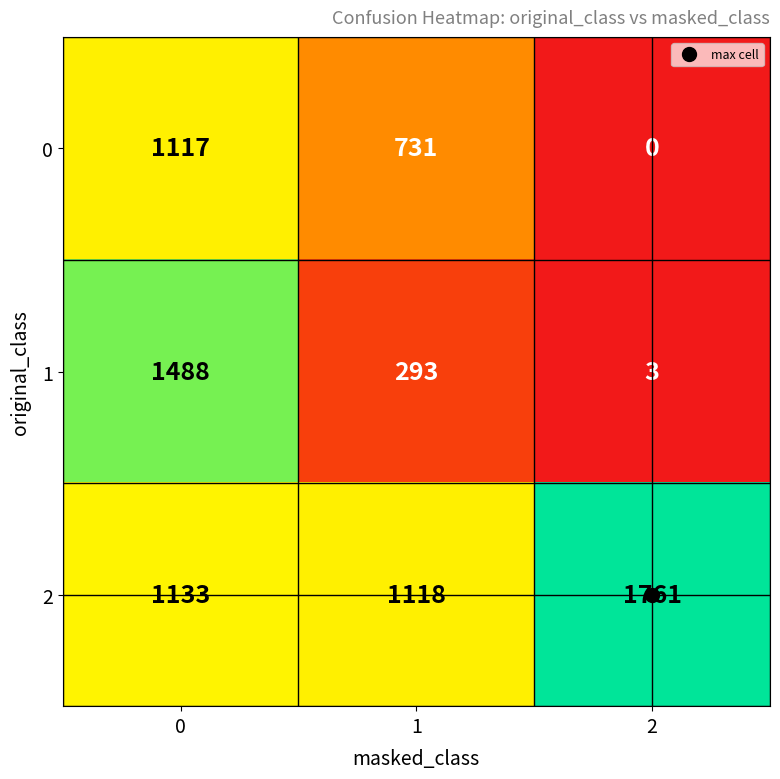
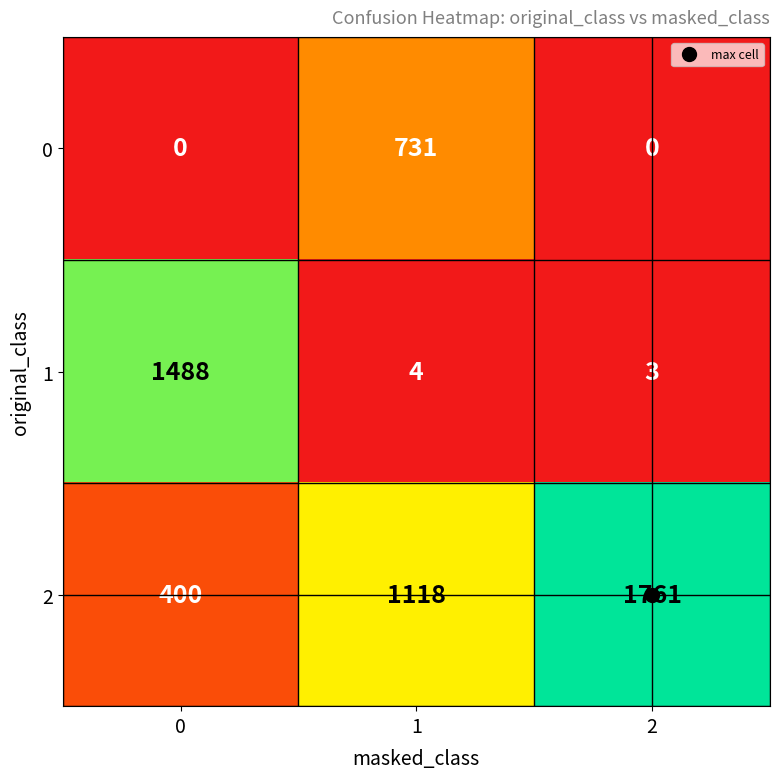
0, 0: 1117 -> 0
1, 1: 293 -> 4
2, 0: 1133 -> 400
